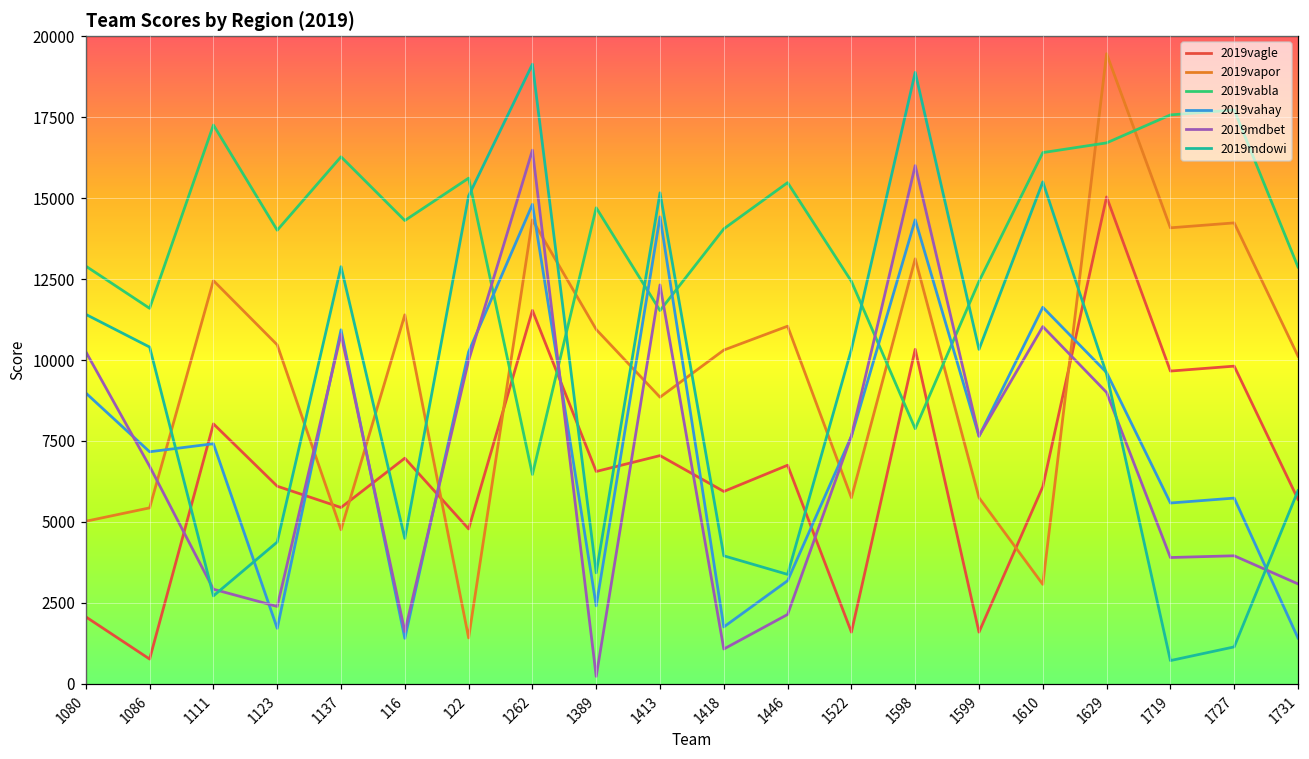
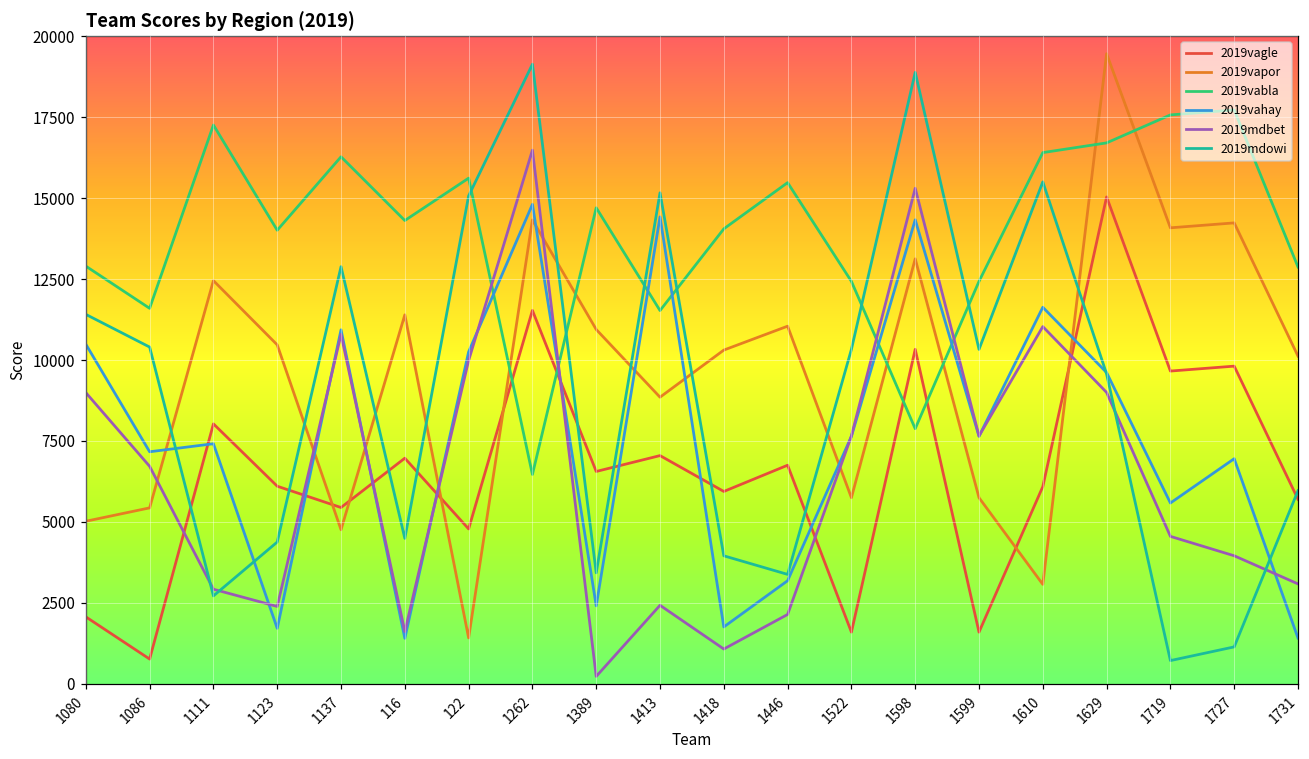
2019vahay, 1080: 9000 -> 10500
2019mdbet, 1080: 10300 -> 9000
2019mdbet, 1413: 12300 -> 2400
2019mdbet, 1598: 16000 -> 15300
2019mdbet, 1719: 3900 -> 4600
2019vahay, 1727: 5700 -> 7000
